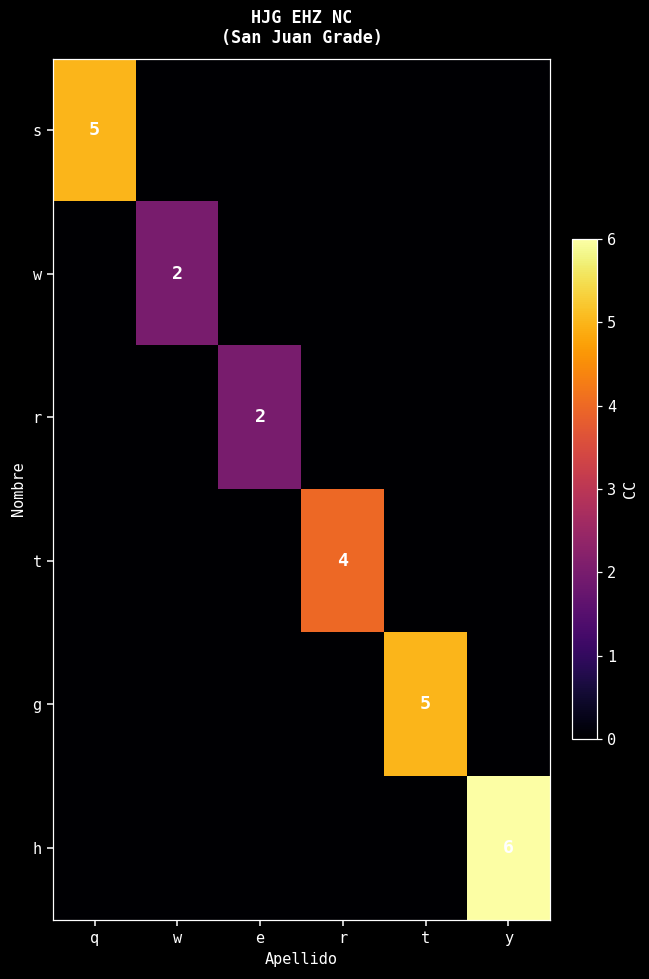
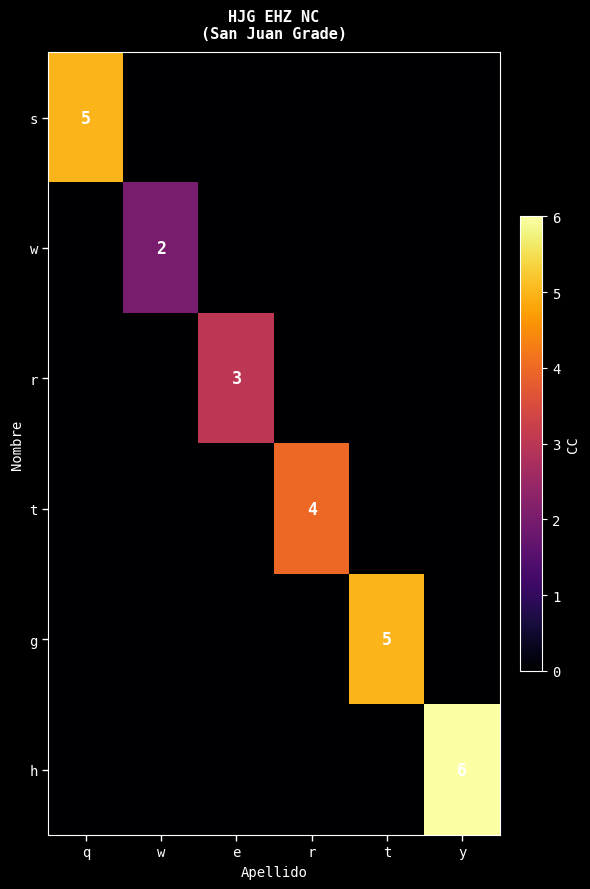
r, e: 2 -> 3
